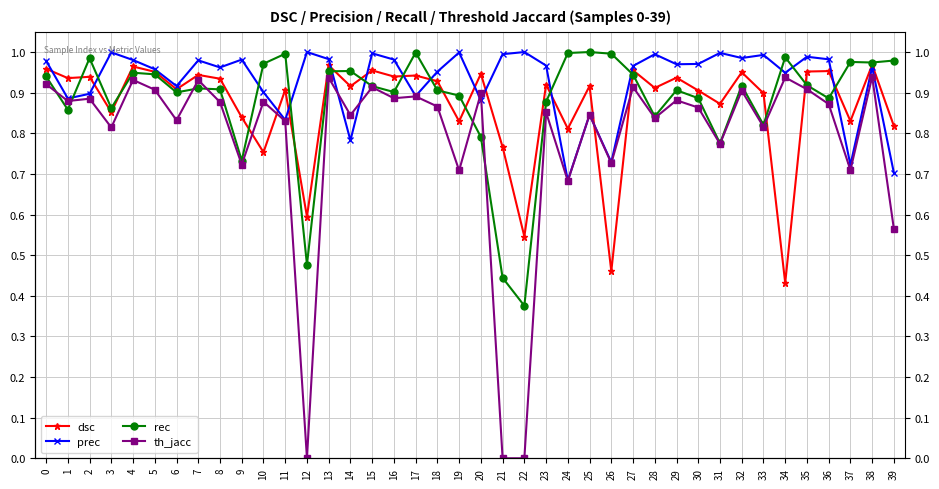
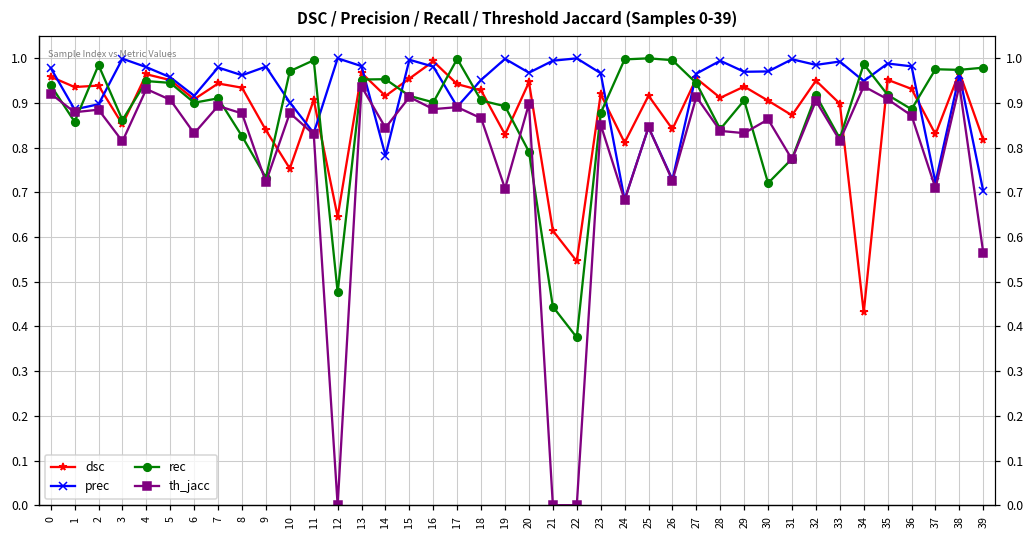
th_jacc, 7: 0.93 -> 0.89
rec, 8: 0.91 -> 0.83
dsc, 12: 0.59 -> 0.65
dsc, 16: 0.94 -> 0.99
prec, 20: 0.88 -> 0.97
dsc, 21: 0.77 -> 0.61
dsc, 26: 0.46 -> 0.84
th_jacc, 29: 0.88 -> 0.83
rec, 30: 0.89 -> 0.72
dsc, 36: 0.95 -> 0.93
